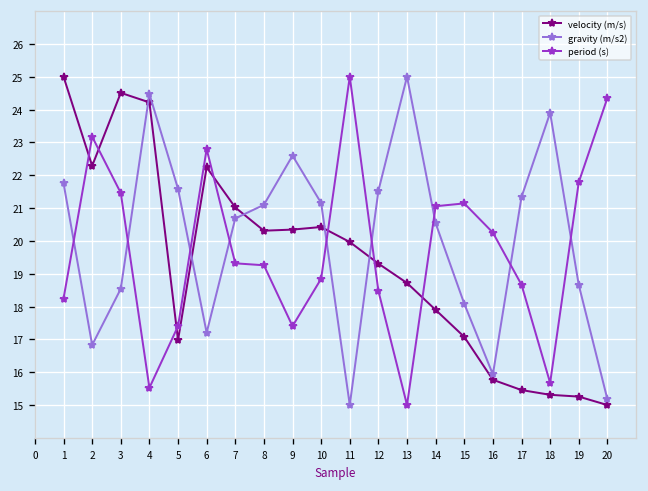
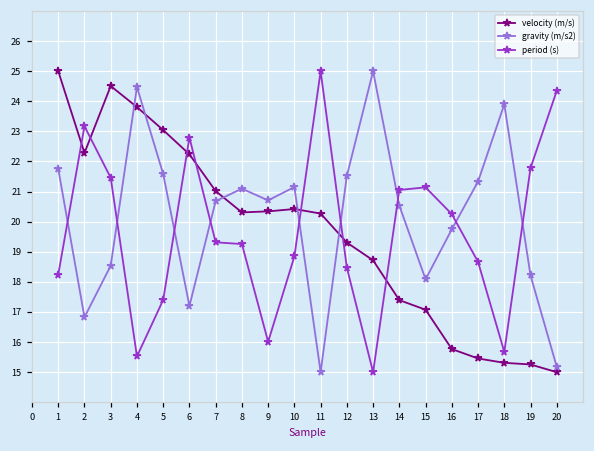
velocity (m/s), 4: 24.2 -> 23.8
velocity (m/s), 5: 17.0 -> 23.0
gravity (m/s2), 9: 22.6 -> 20.7
period (s), 9: 17.4 -> 16.0
velocity (m/s), 11: 20.0 -> 20.3
velocity (m/s), 14: 17.9 -> 17.4
gravity (m/s2), 16: 15.9 -> 19.7
gravity (m/s2), 19: 18.7 -> 18.2
